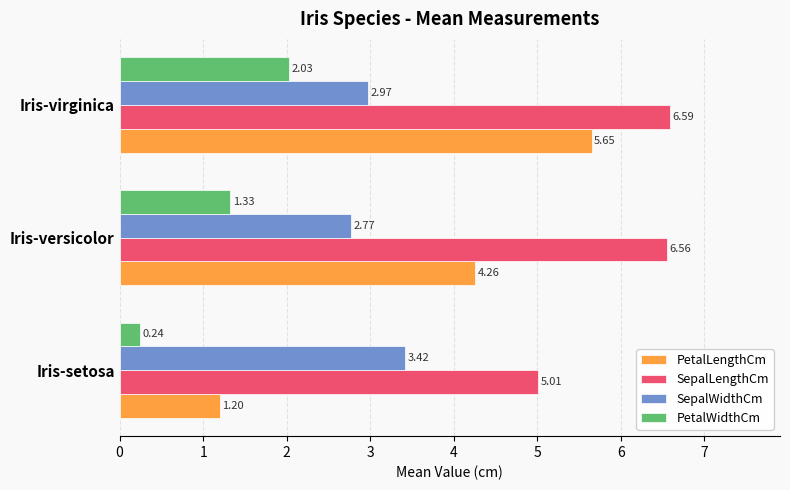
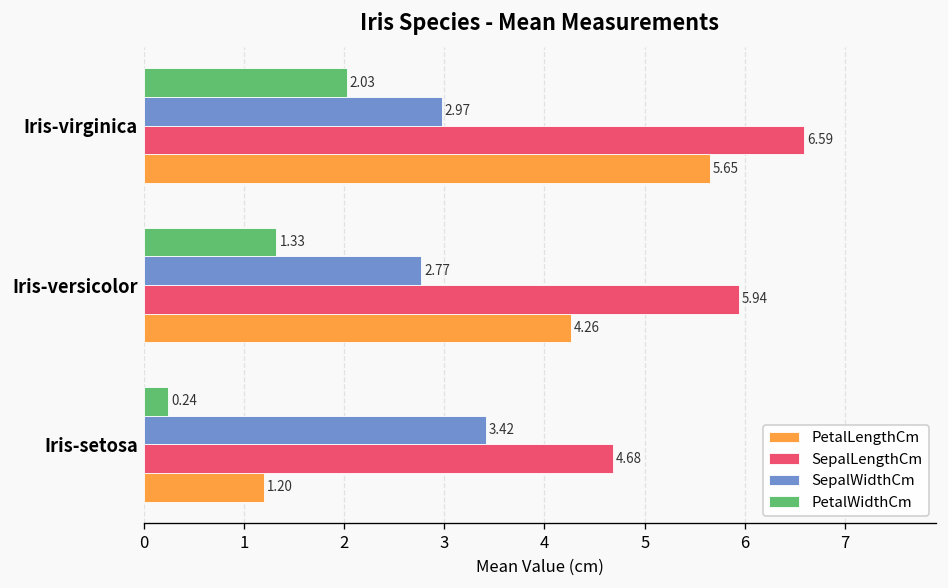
SepalLengthCm, Iris-versicolor: 6.56 -> 5.94
SepalLengthCm, Iris-setosa: 5.01 -> 4.68
